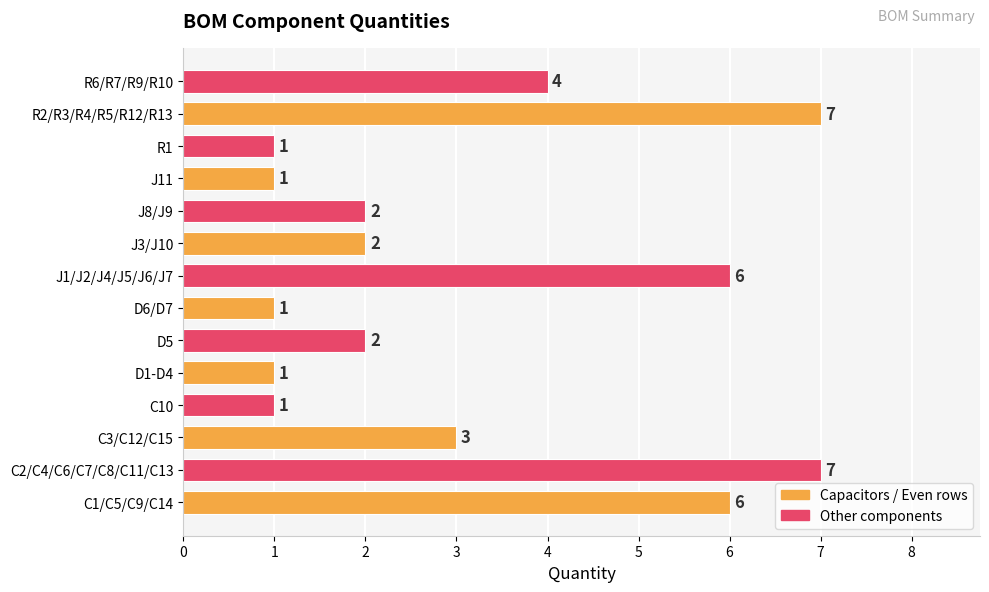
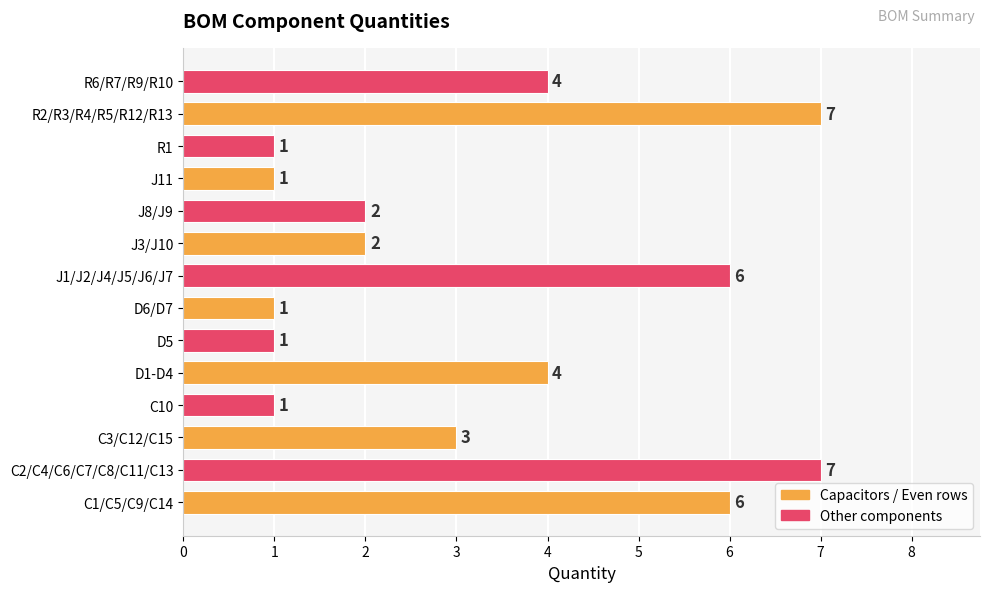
D5: 2 -> 1
D1-D4: 1 -> 4
